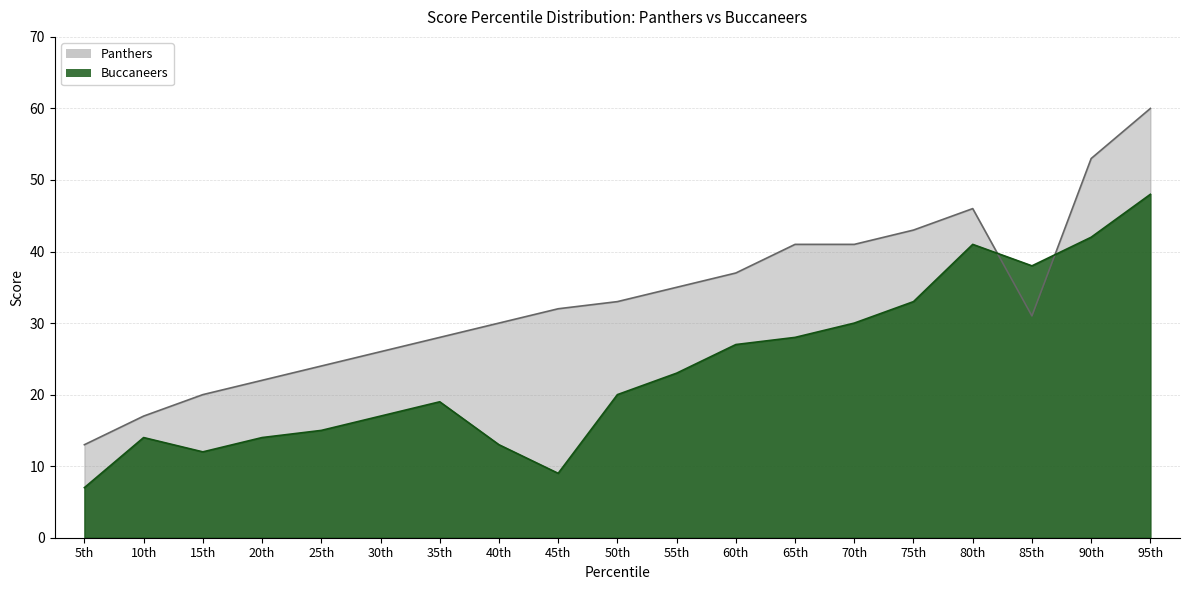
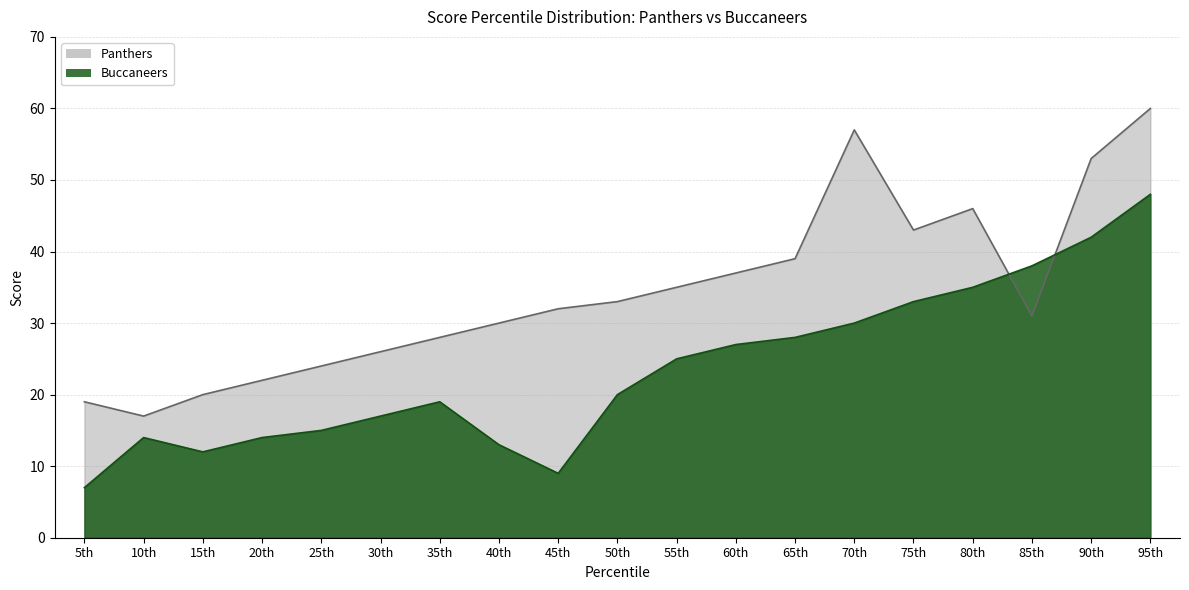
Panthers, 5th: 13 -> 19
Buccaneers, 55th: 23 -> 25
Panthers, 65th: 41 -> 39
Panthers, 70th: 41 -> 57
Buccaneers, 80th: 41 -> 35
